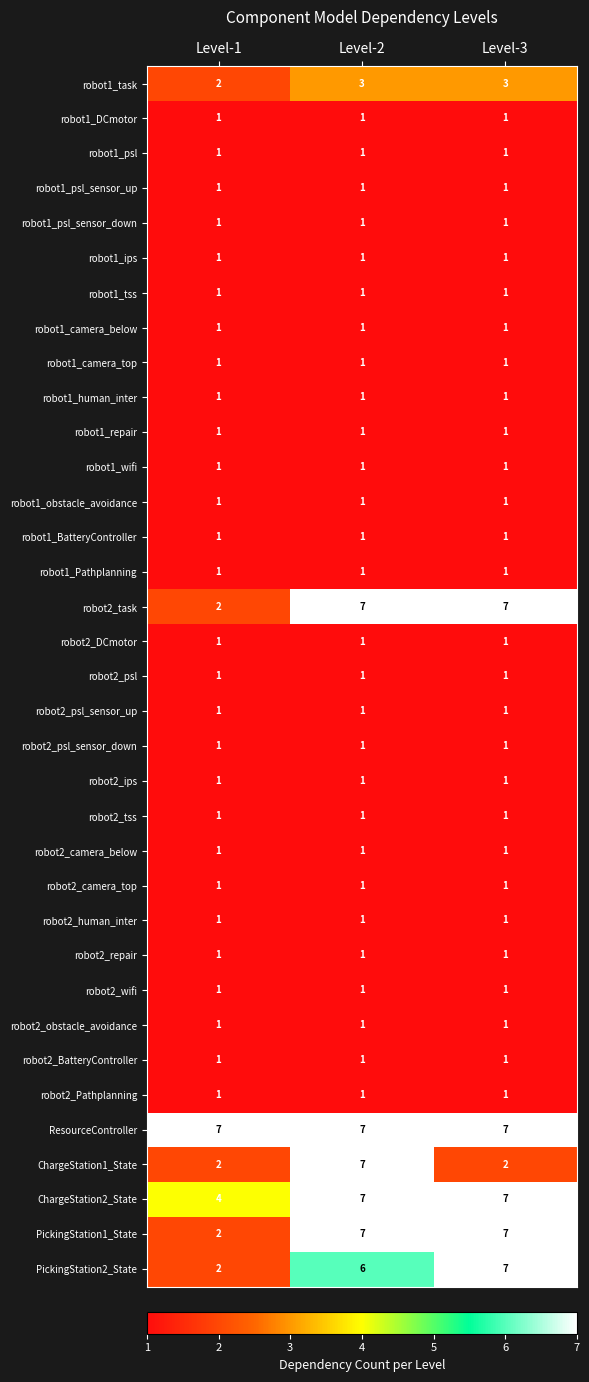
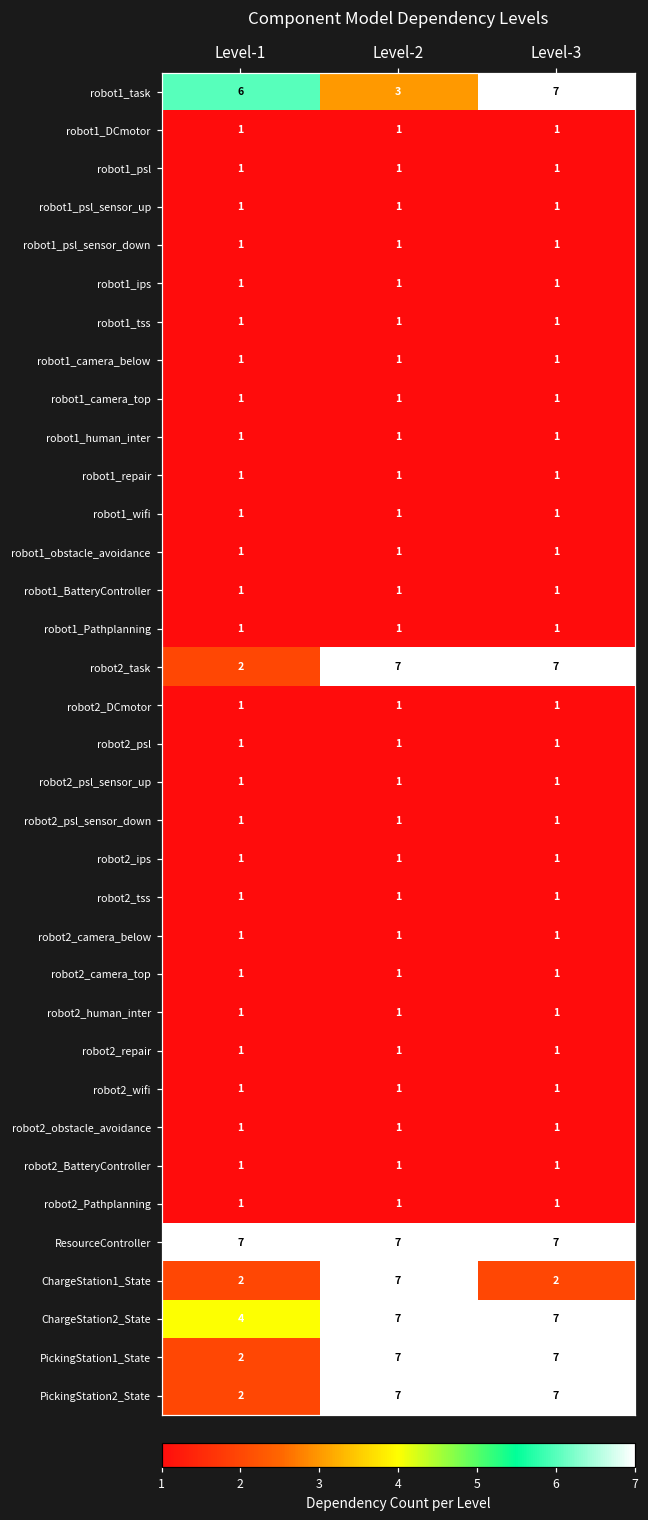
robot1_task, Level-1: 2 -> 6
robot1_task, Level-3: 3 -> 7
PickingStation2_State, Level-2: 6 -> 7
